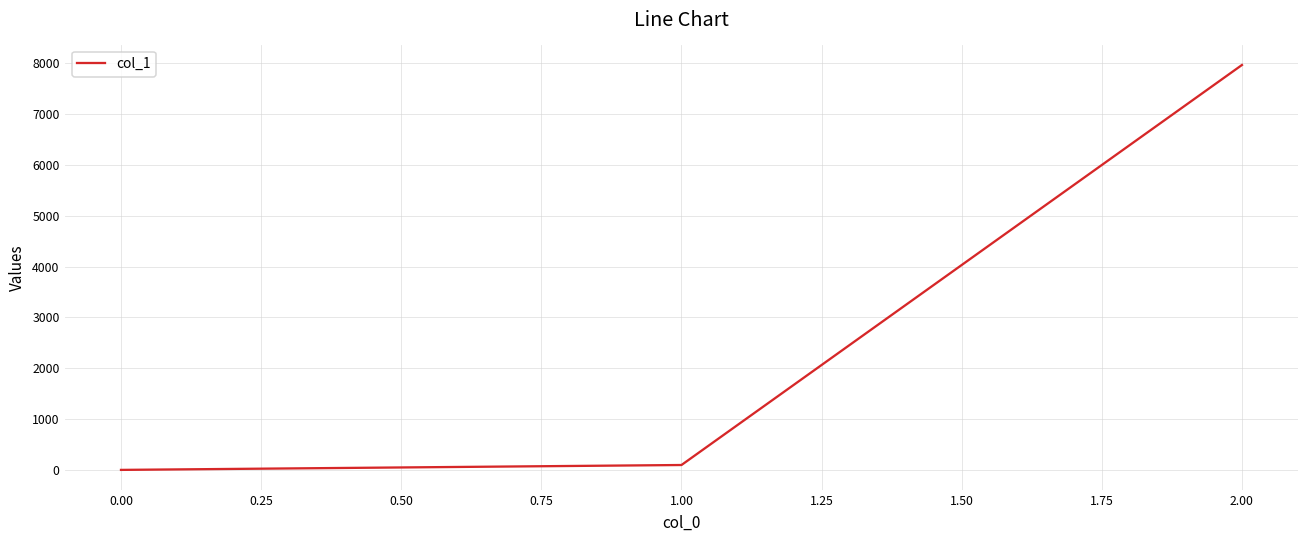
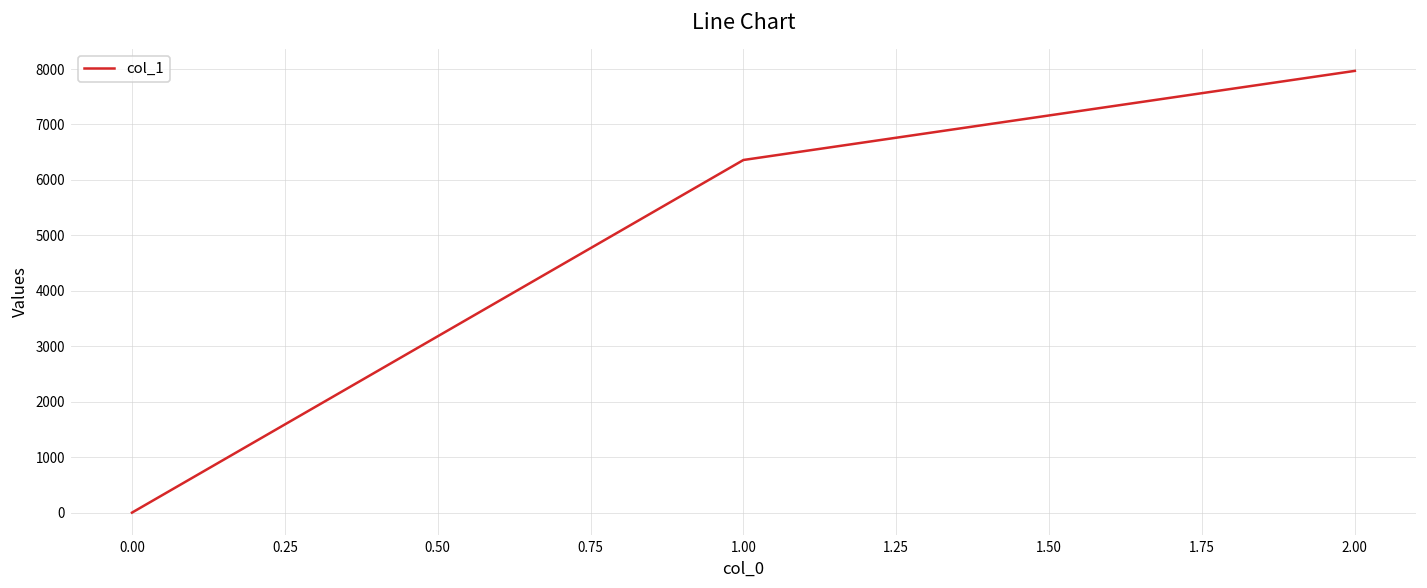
1.00: 100 -> 6400
